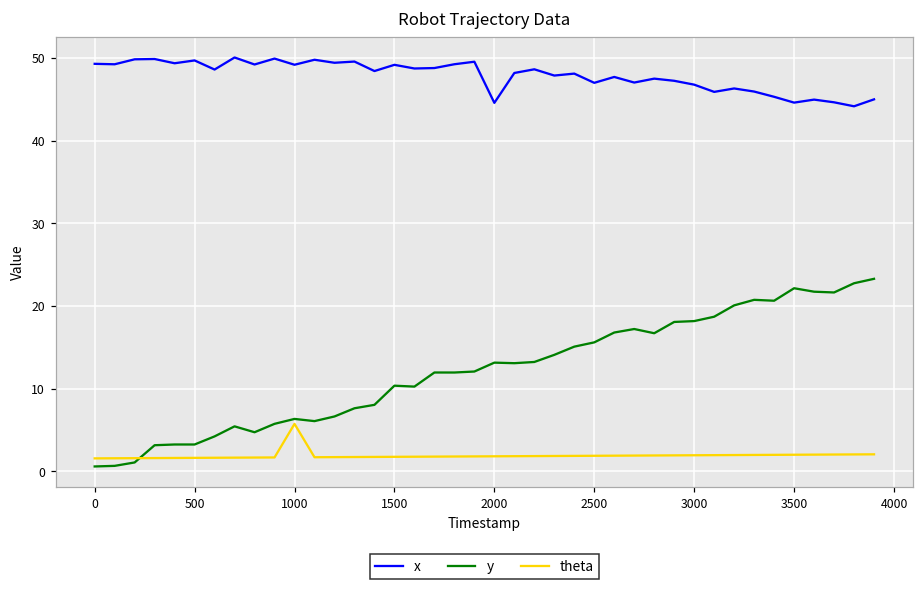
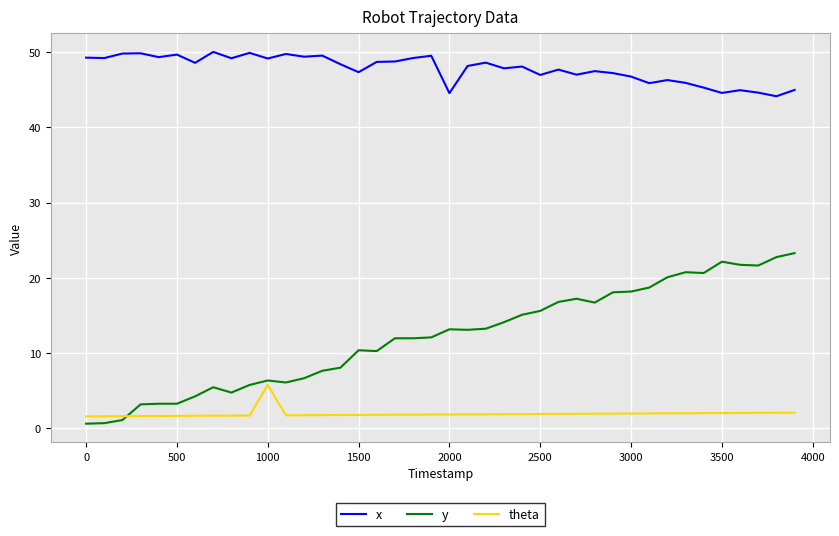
x, 1500: 49 -> 47
